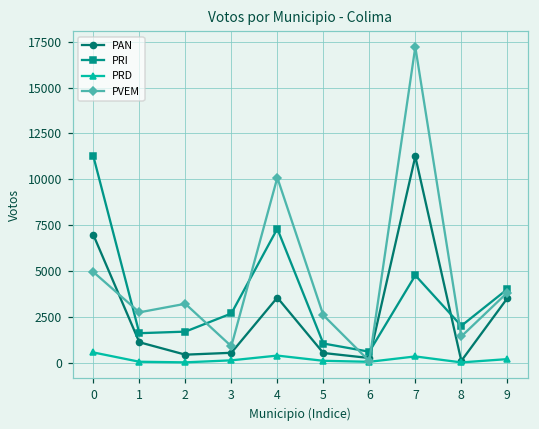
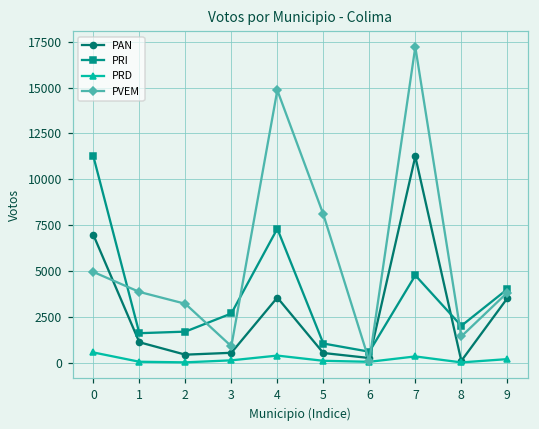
PVEM, 1: 2700 -> 3900
PVEM, 4: 10100 -> 14900
PVEM, 5: 2600 -> 8100
